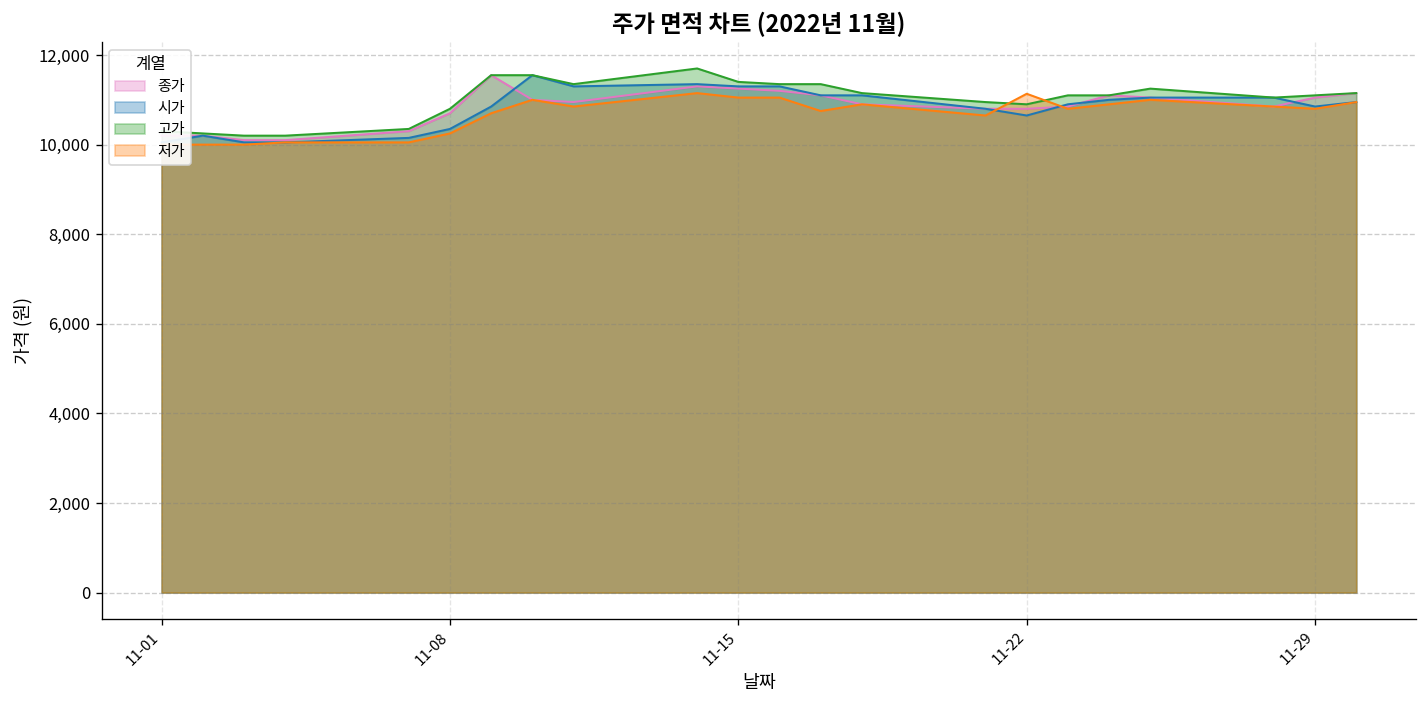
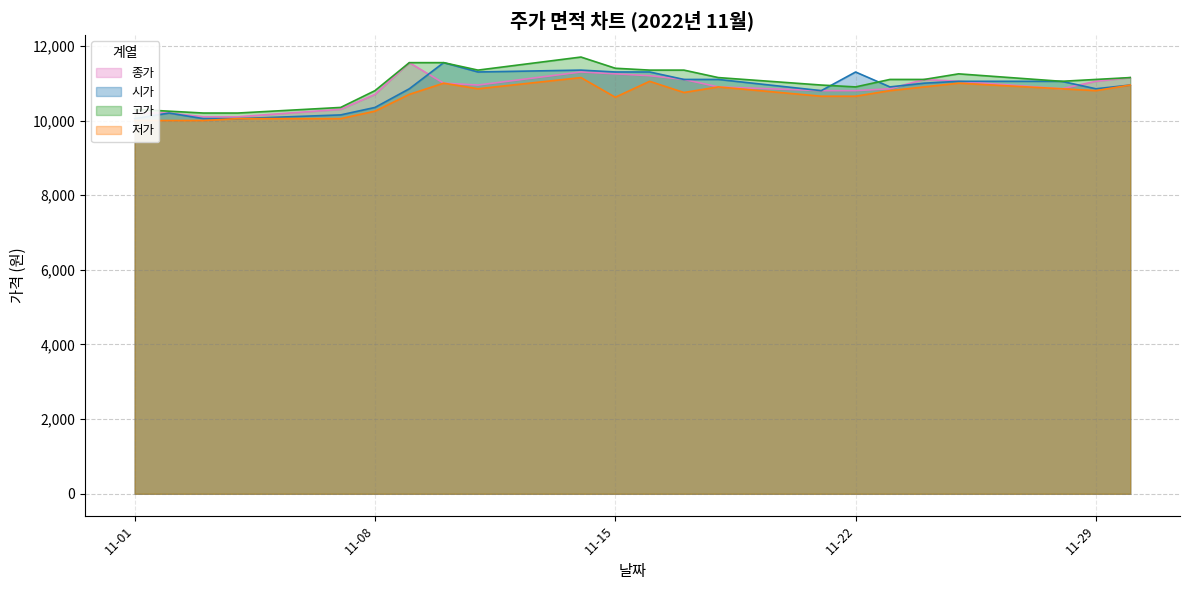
저가, 11-15: 11,100 -> 10,600
시가, 11-22: 10,700 -> 11,300
저가, 11-22: 11,100 -> 10,700
